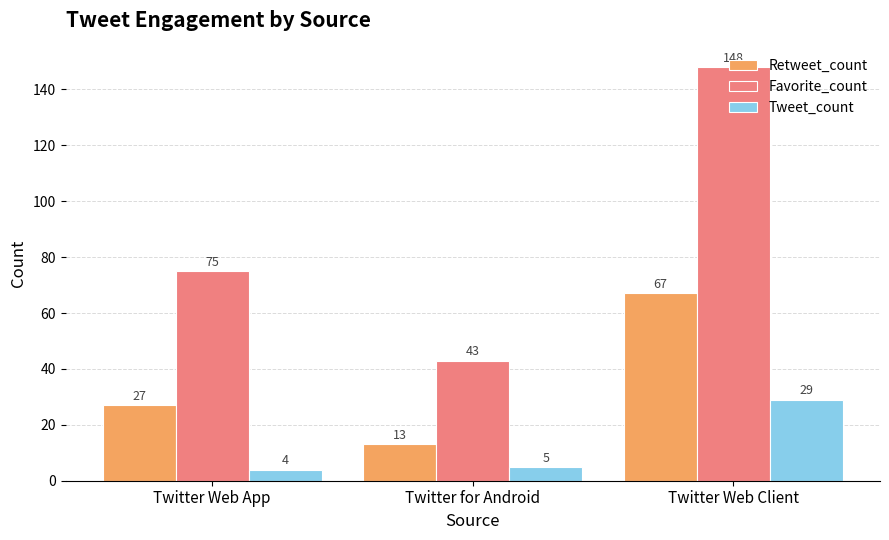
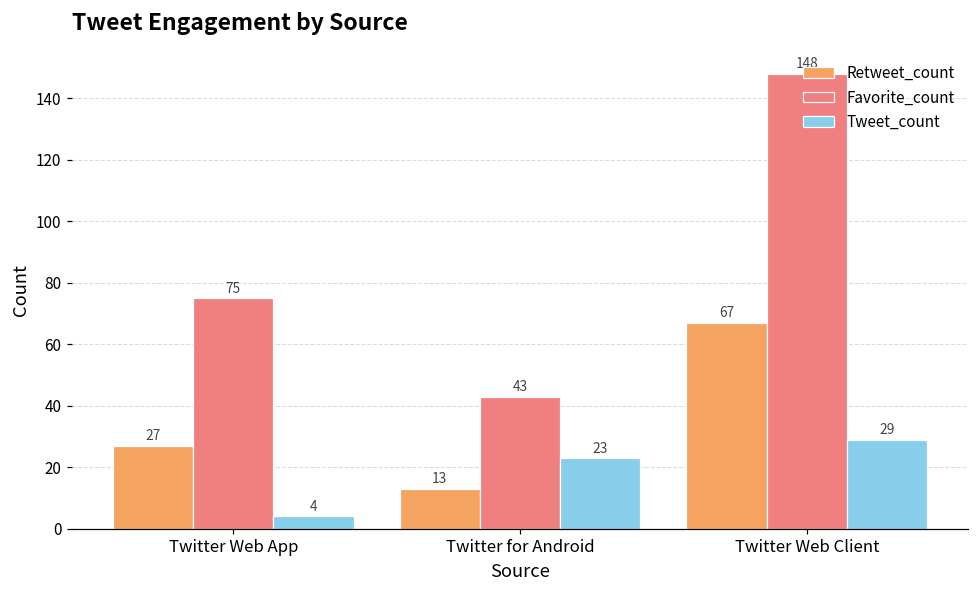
Tweet_count, Twitter for Android: 5 -> 23
